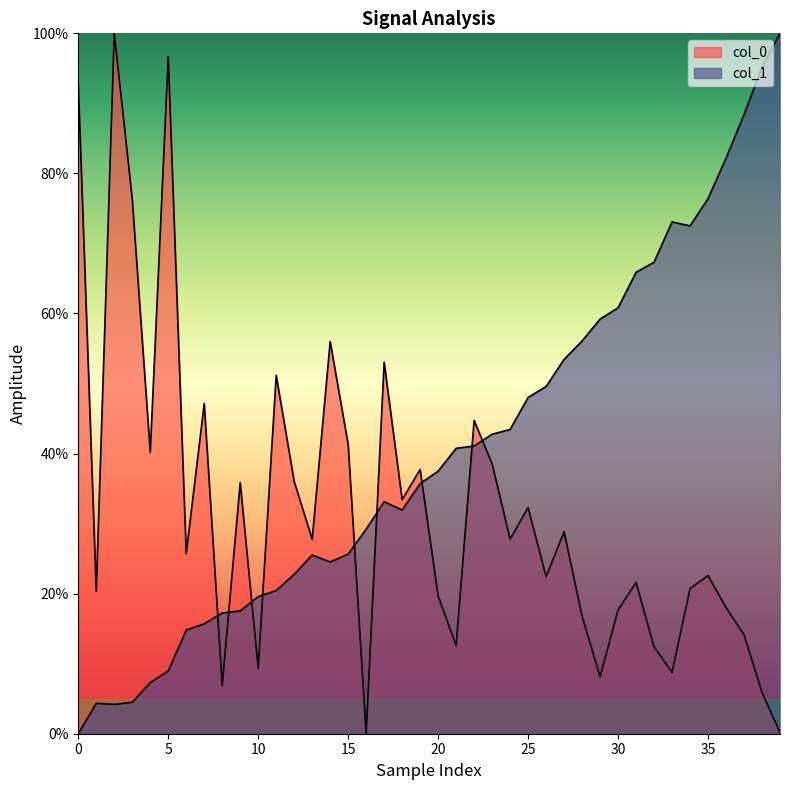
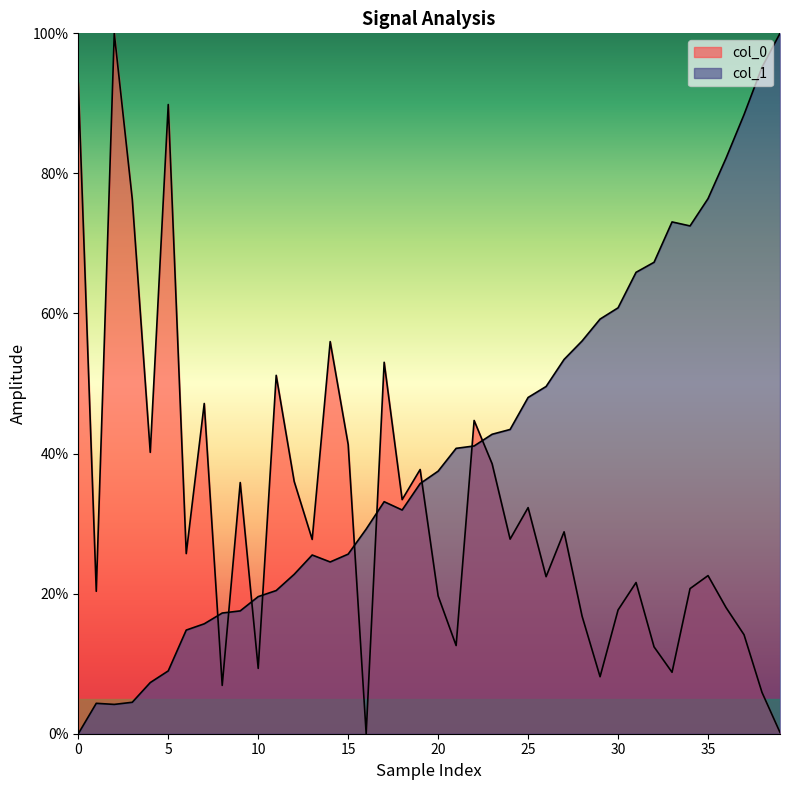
col_0, 5: 97% -> 90%
